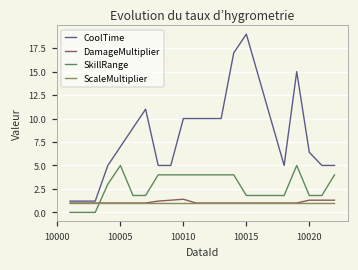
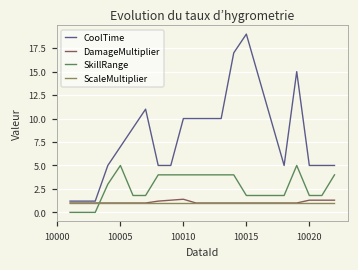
CoolTime, 10020: 6 -> 5
